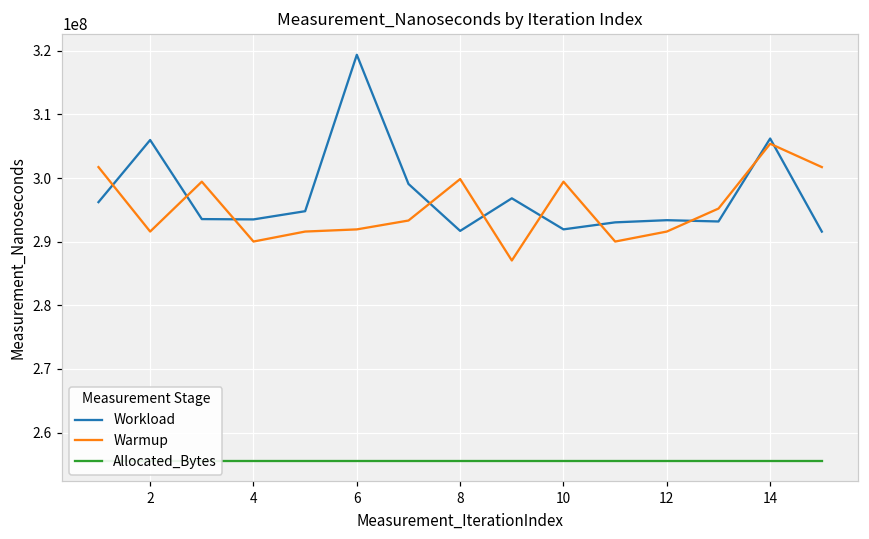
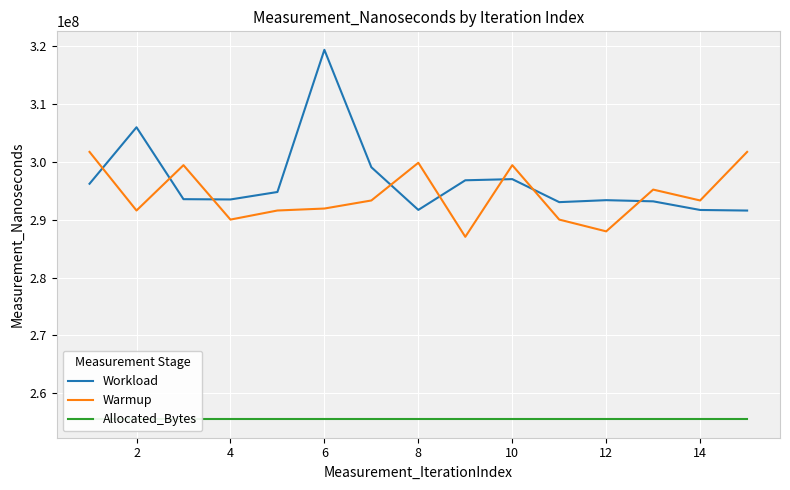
Workload, 10: 292000000 -> 297000000
Warmup, 12: 292000000 -> 288000000
Workload, 14: 306000000 -> 292000000
Warmup, 14: 305000000 -> 293000000
